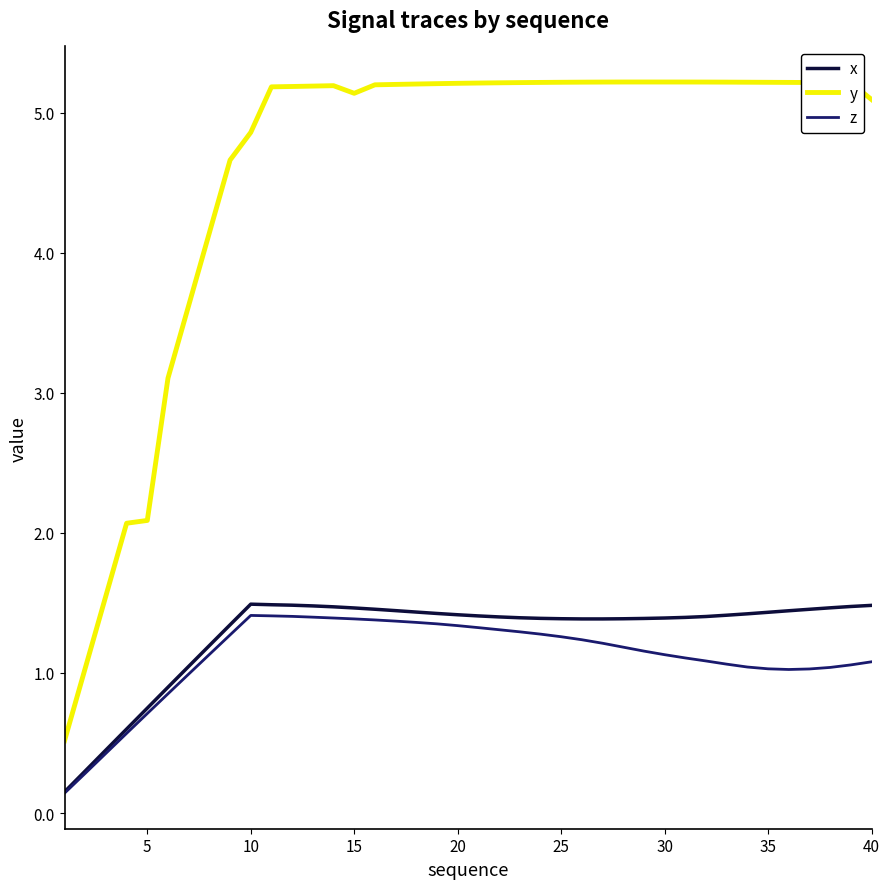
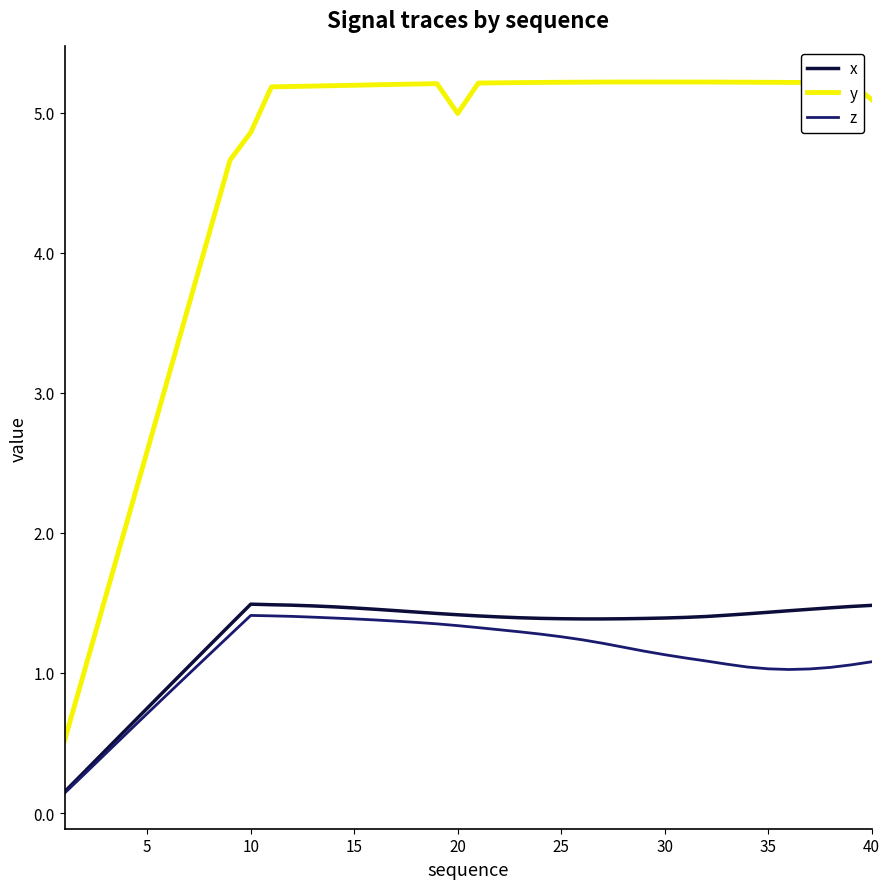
y, 5: 2.09 -> 2.59
y, 15: 5.14 -> 5.20
y, 20: 5.21 -> 5.00
